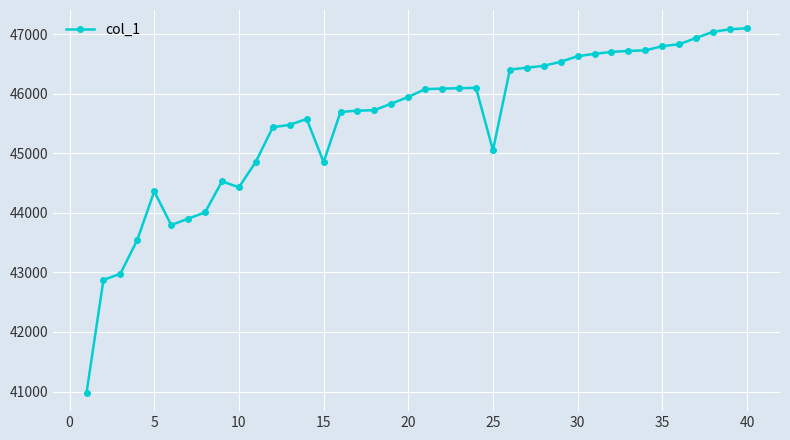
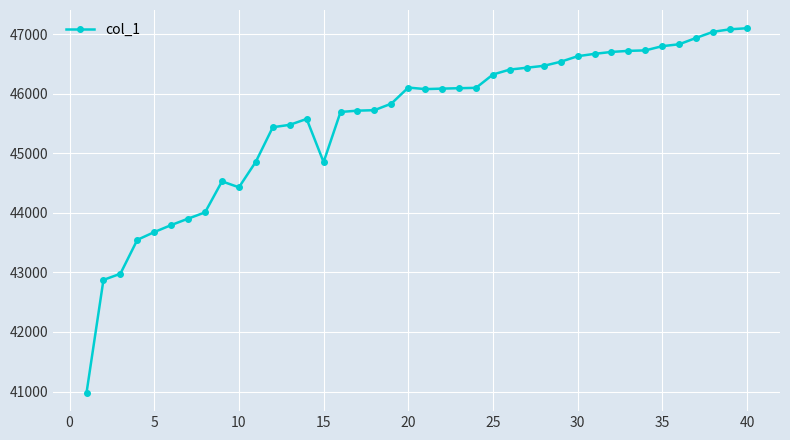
5: 44400 -> 43700
20: 45900 -> 46100
25: 45100 -> 46300
